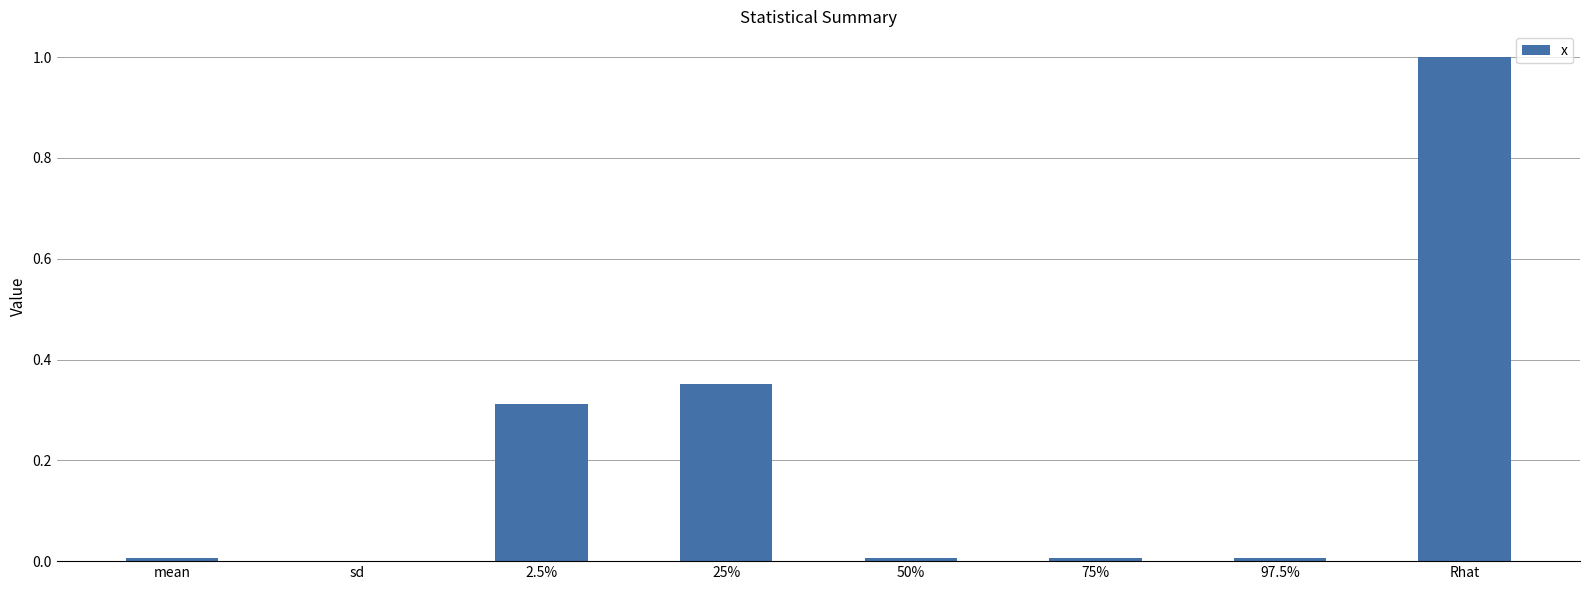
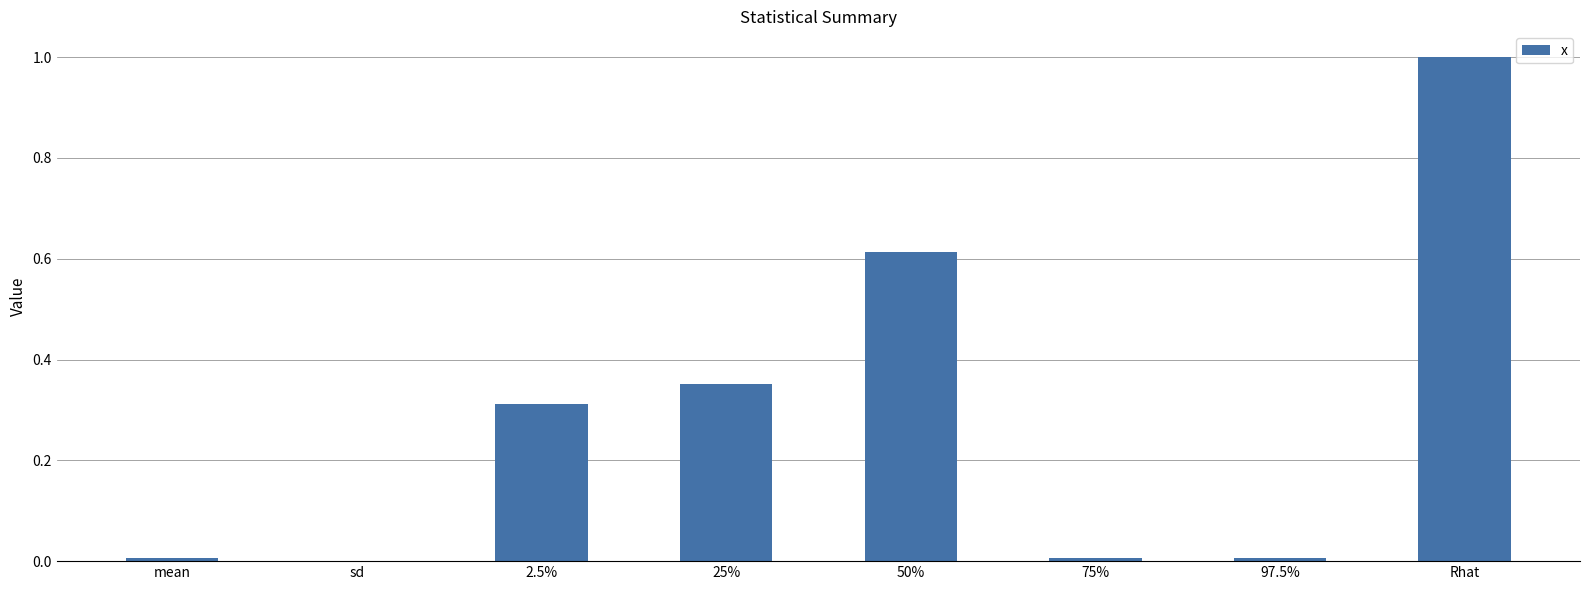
50%: 0.01 -> 0.61
